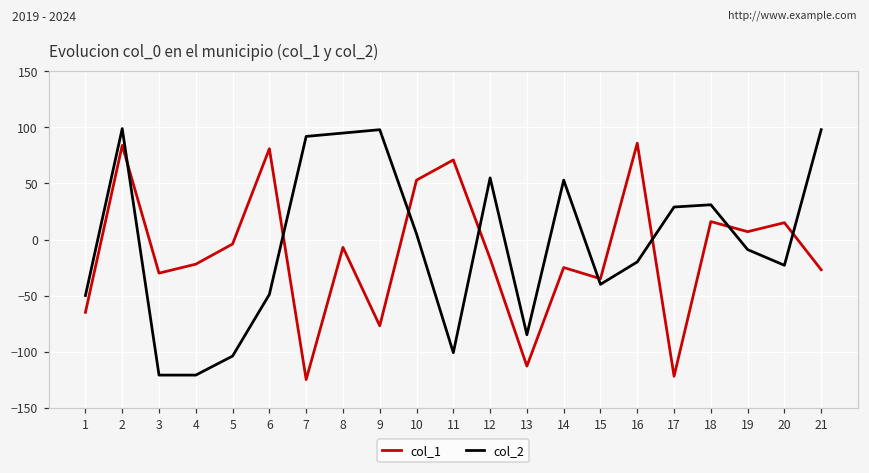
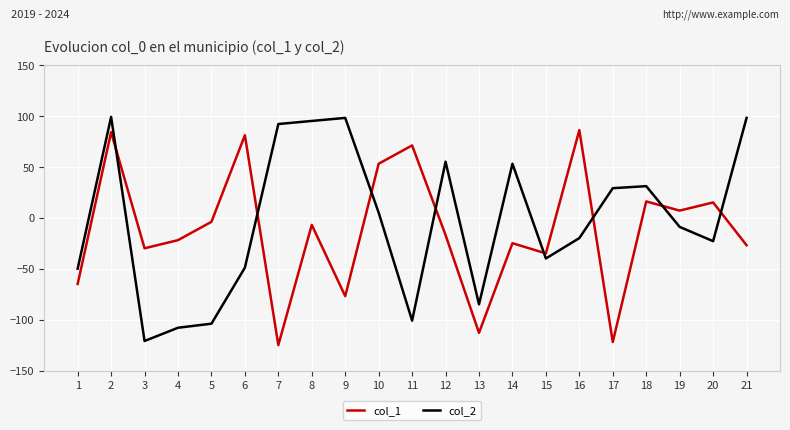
col_2, 4: -121 -> -108
